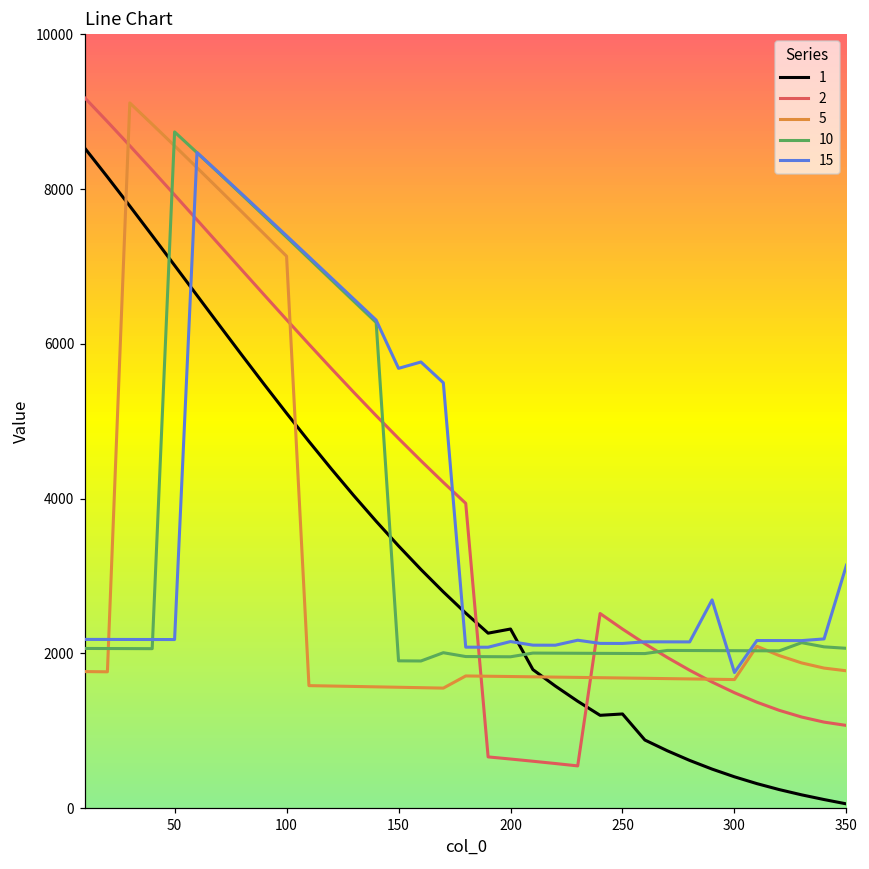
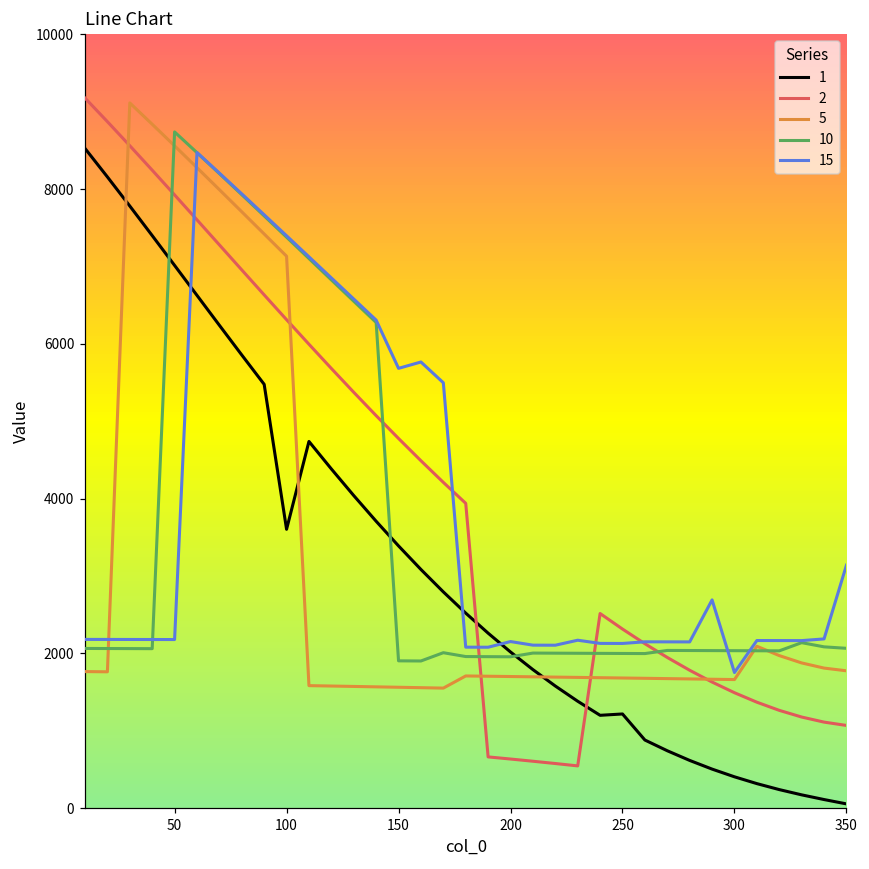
1, 100: 5100 -> 3600
1, 200: 2300 -> 2000
